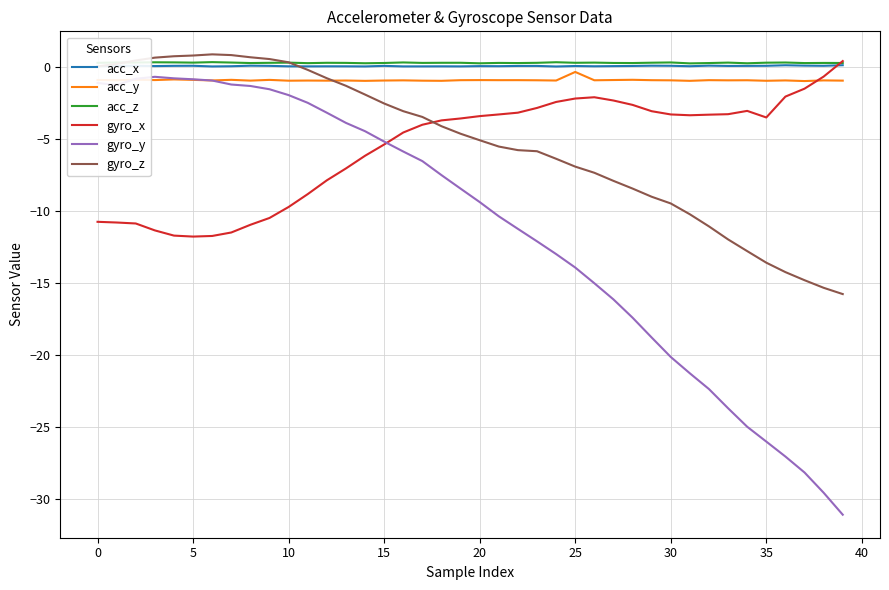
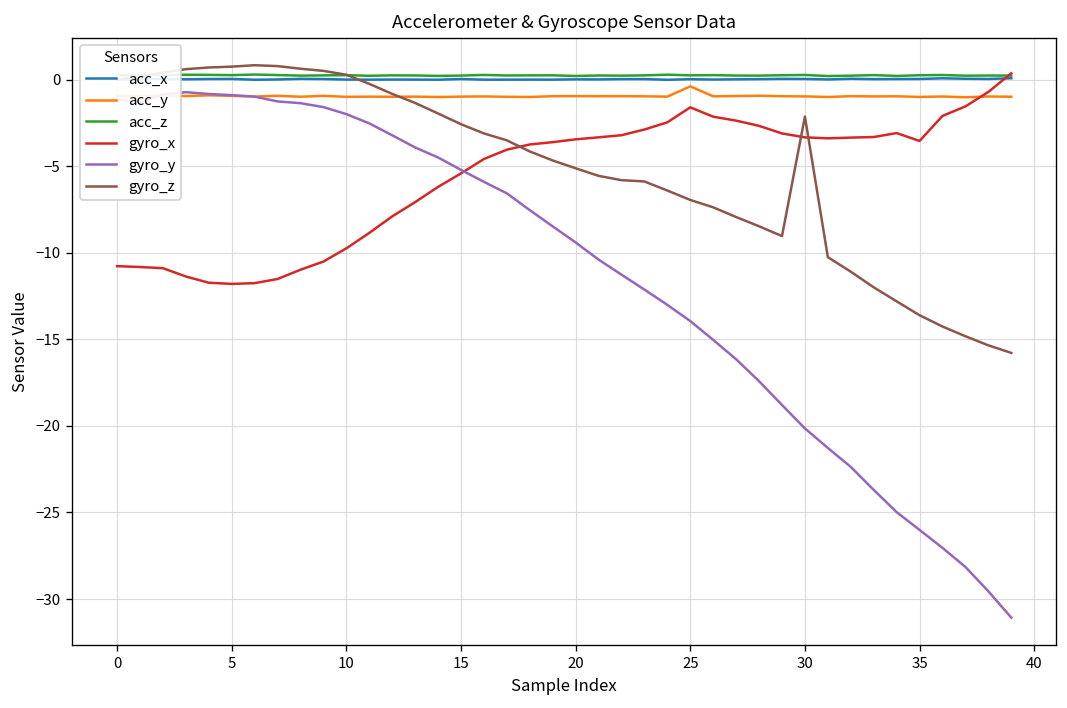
gyro_x, 25: -2.2 -> -1.6
gyro_z, 30: -9.5 -> -2.1
